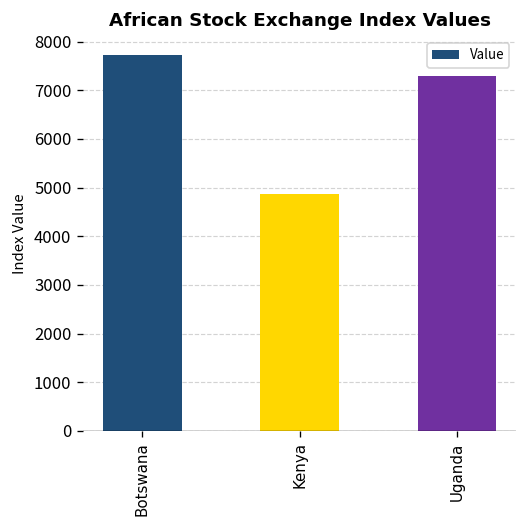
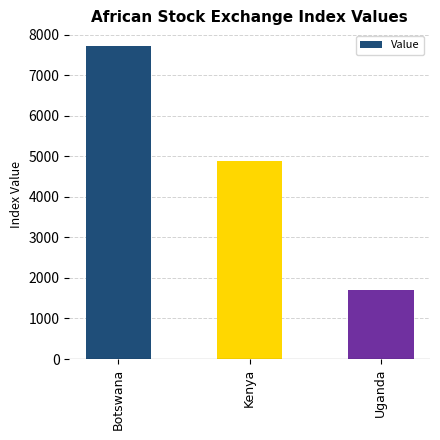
Uganda: 7300 -> 1700
